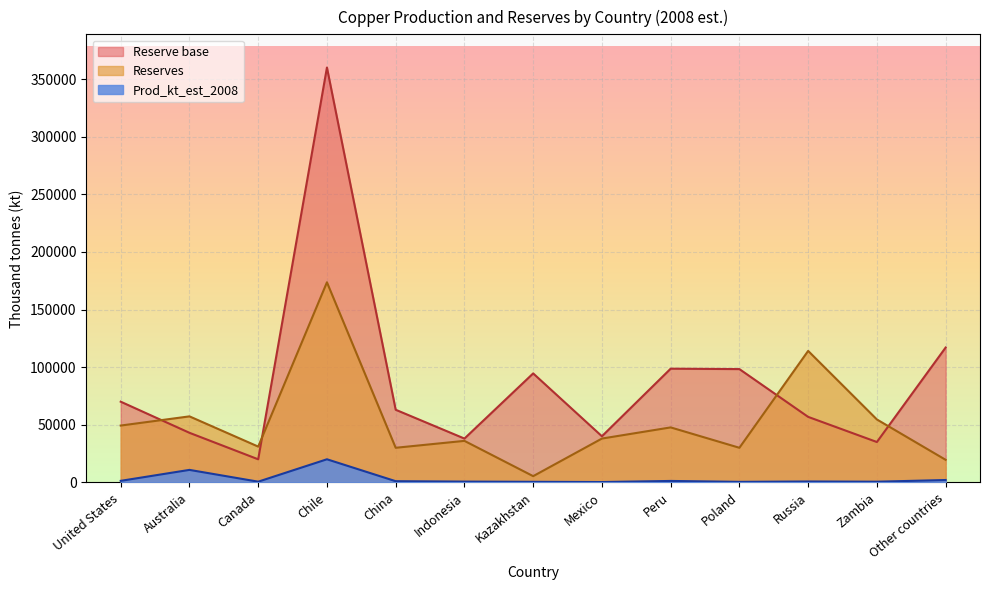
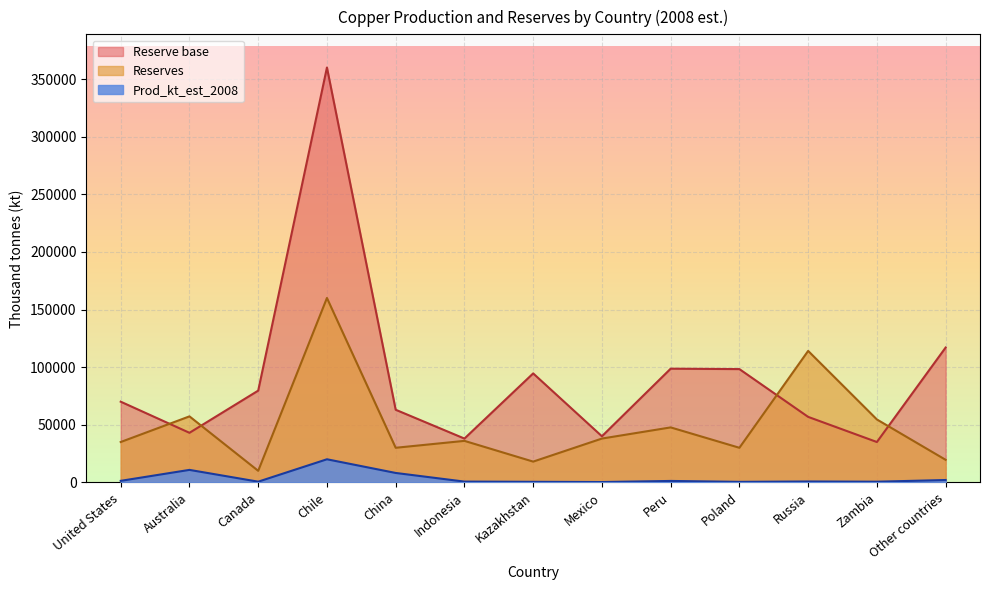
Reserves, United States: 49000 -> 35000
Reserve base, Canada: 20000 -> 80000
Reserves, Canada: 31000 -> 10000
Reserves, Chile: 174000 -> 160000
Prod_kt_est_2008, China: 1000 -> 8000
Reserves, Kazakhstan: 5000 -> 18000
